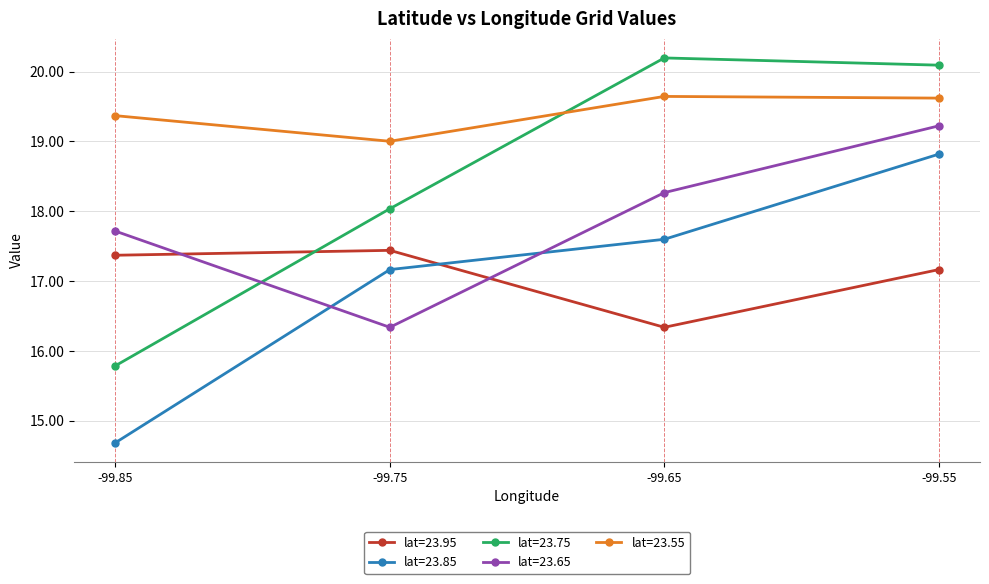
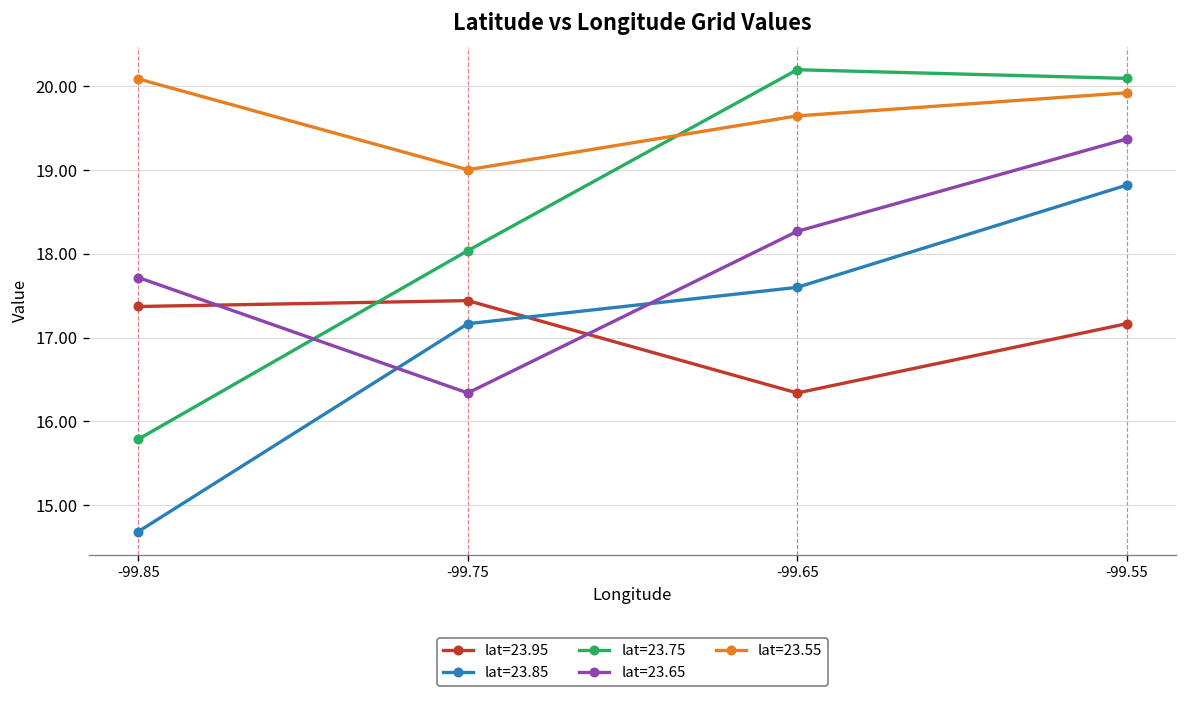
lat=23.55, -99.85: 19.4 -> 20.1
lat=23.65, -99.55: 19.2 -> 19.4
lat=23.55, -99.55: 19.6 -> 19.9
